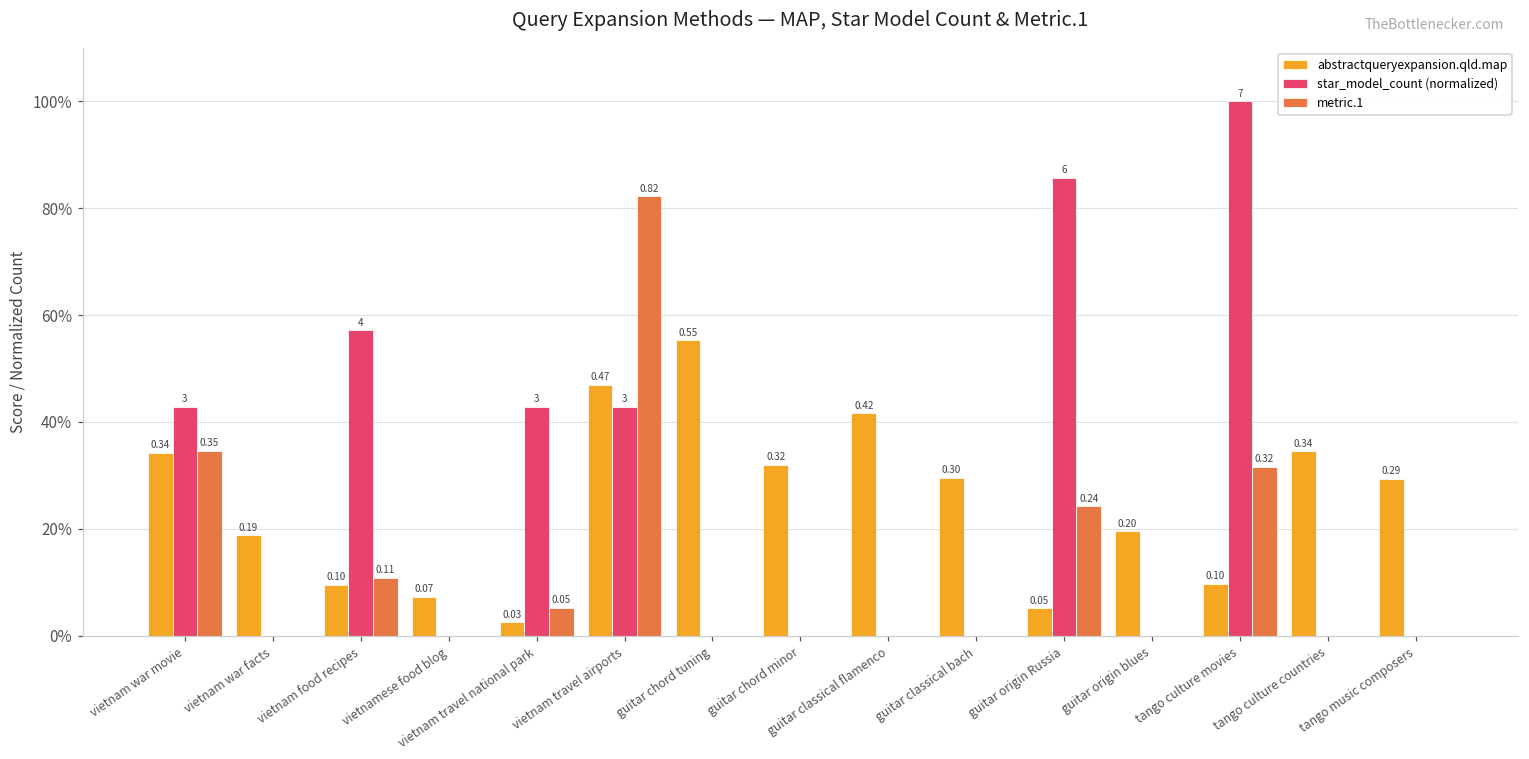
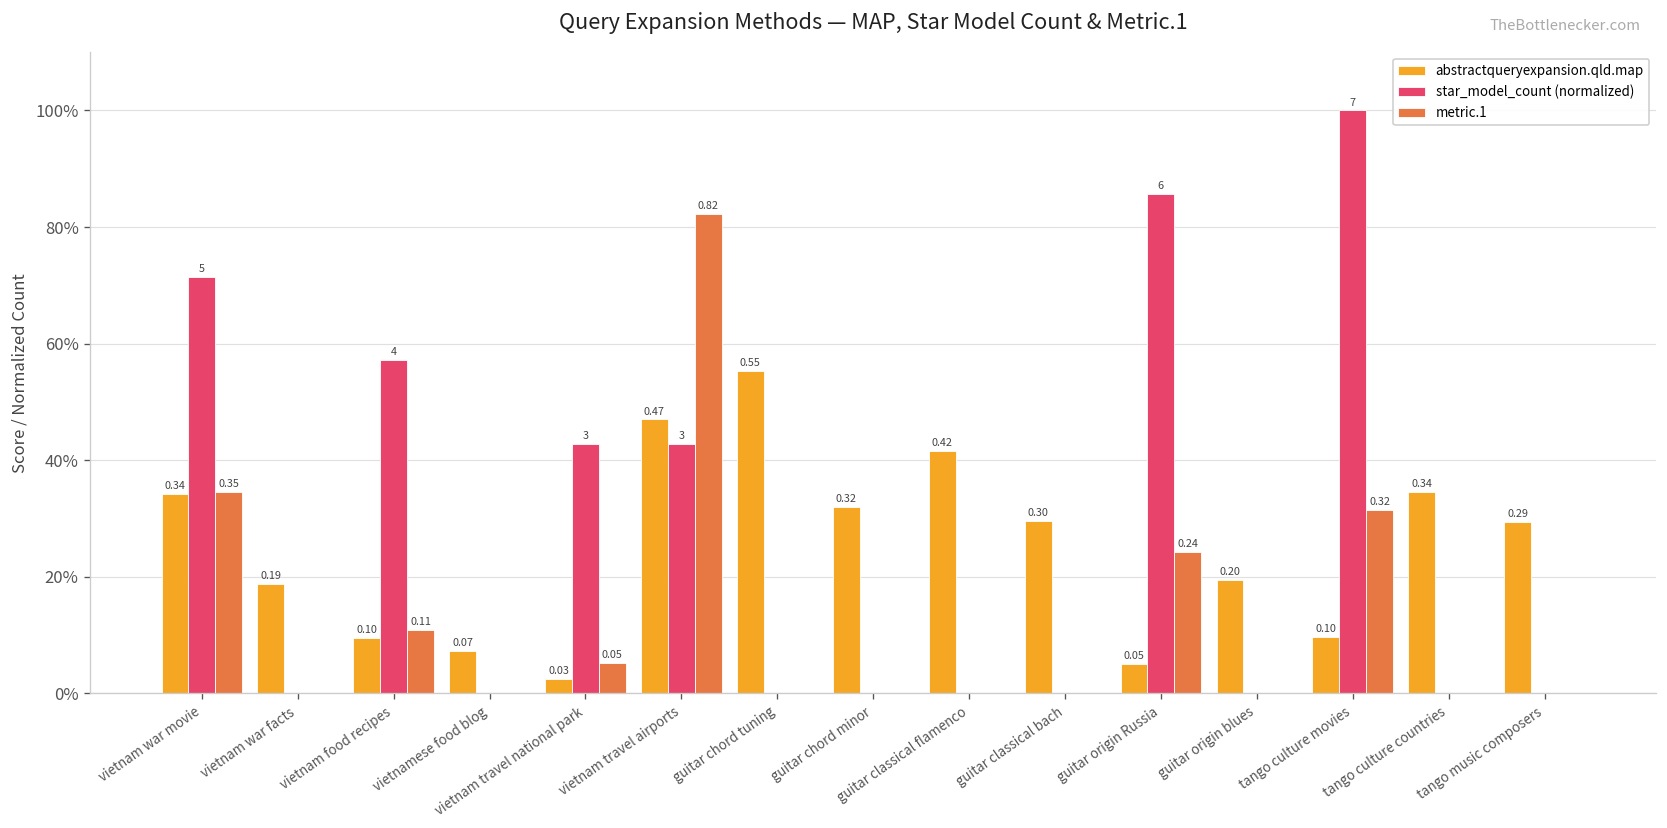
star_model_count (normalized), vietnam war movie: 3 -> 5
